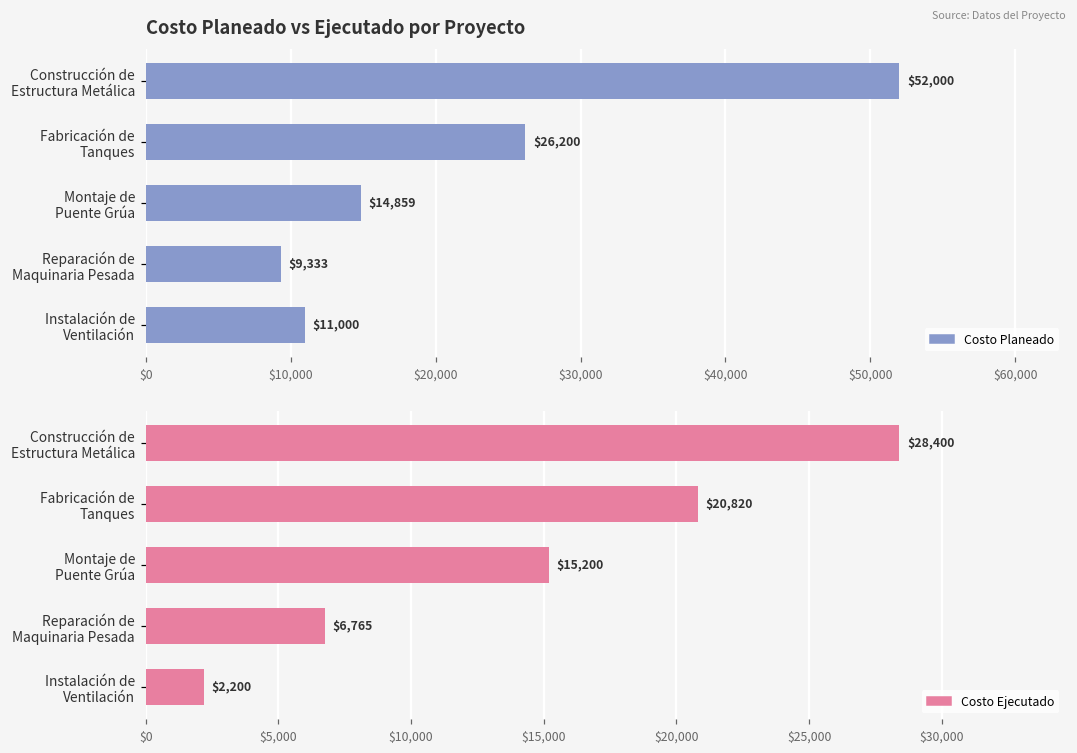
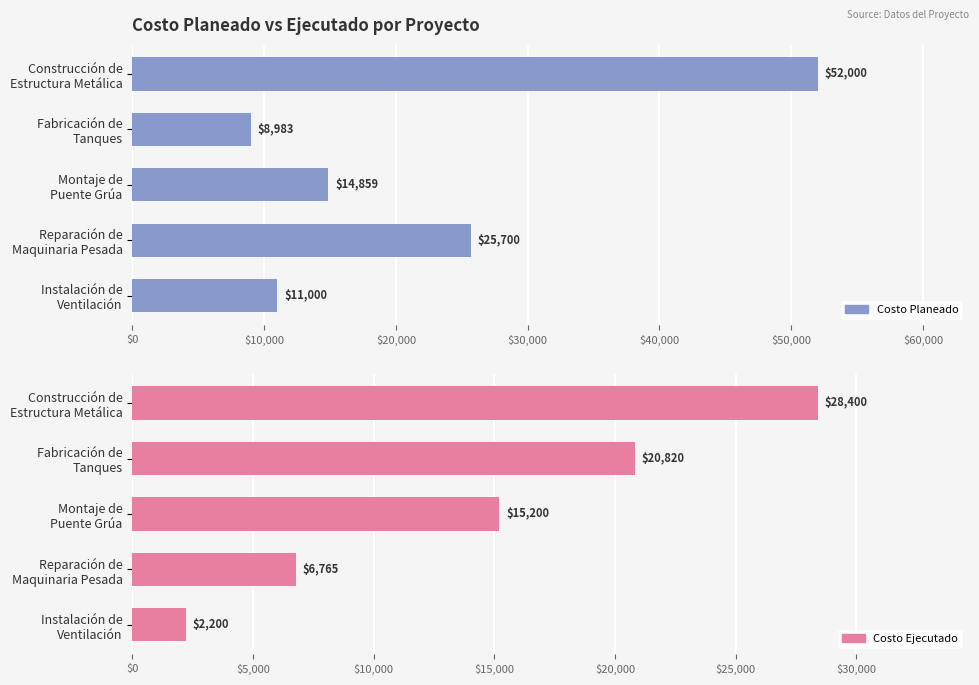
Costo Planeado vs Ejecutado por Proyecto, Fabricación de Tanques: $26,200 -> $8,983
Costo Planeado vs Ejecutado por Proyecto, Reparación de Maquinaria Pesada: $9,333 -> $25,700
